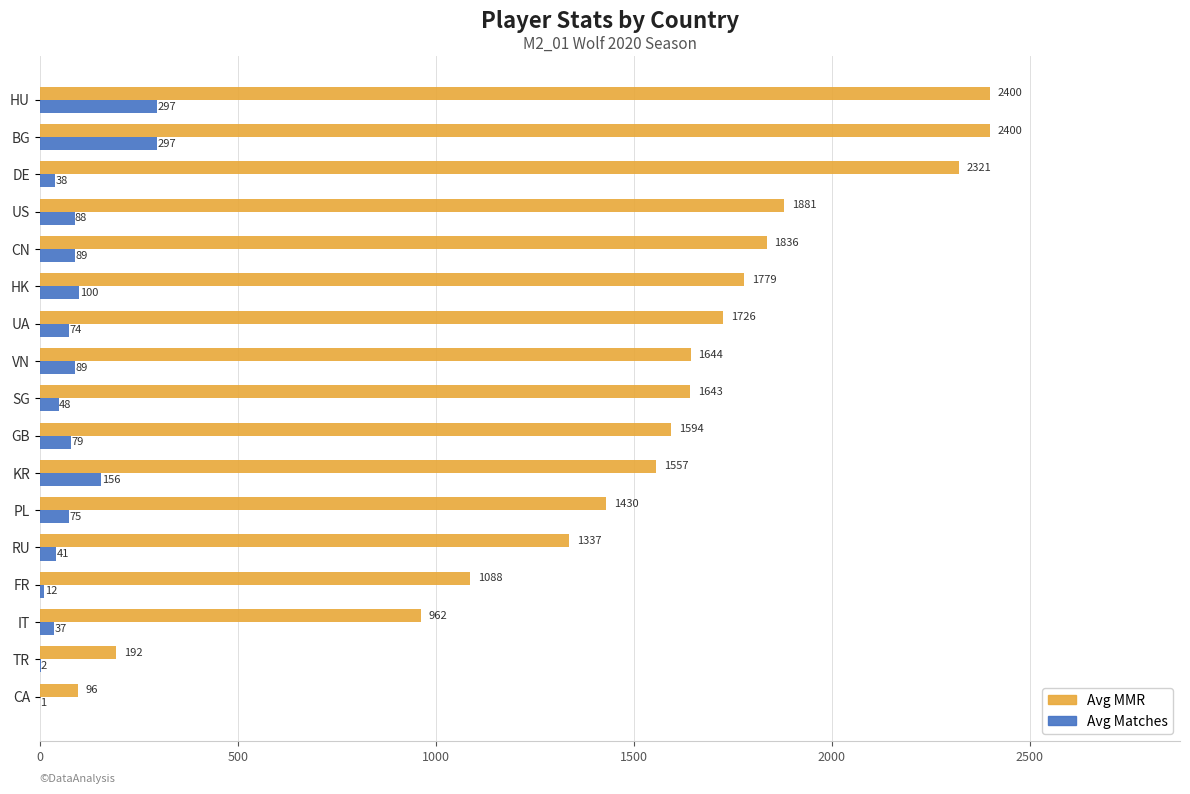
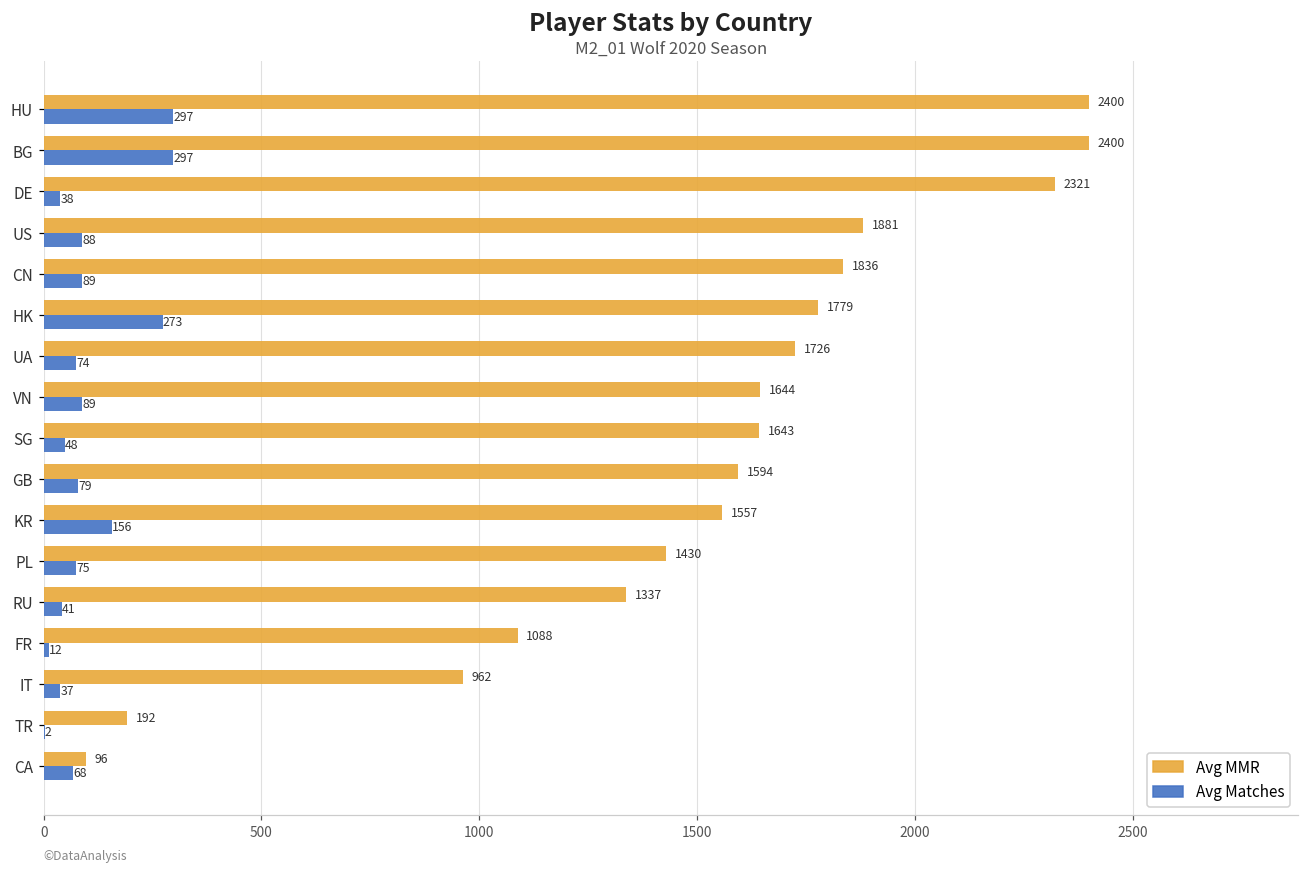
Avg Matches, HK: 100 -> 273
Avg Matches, CA: 1 -> 68
